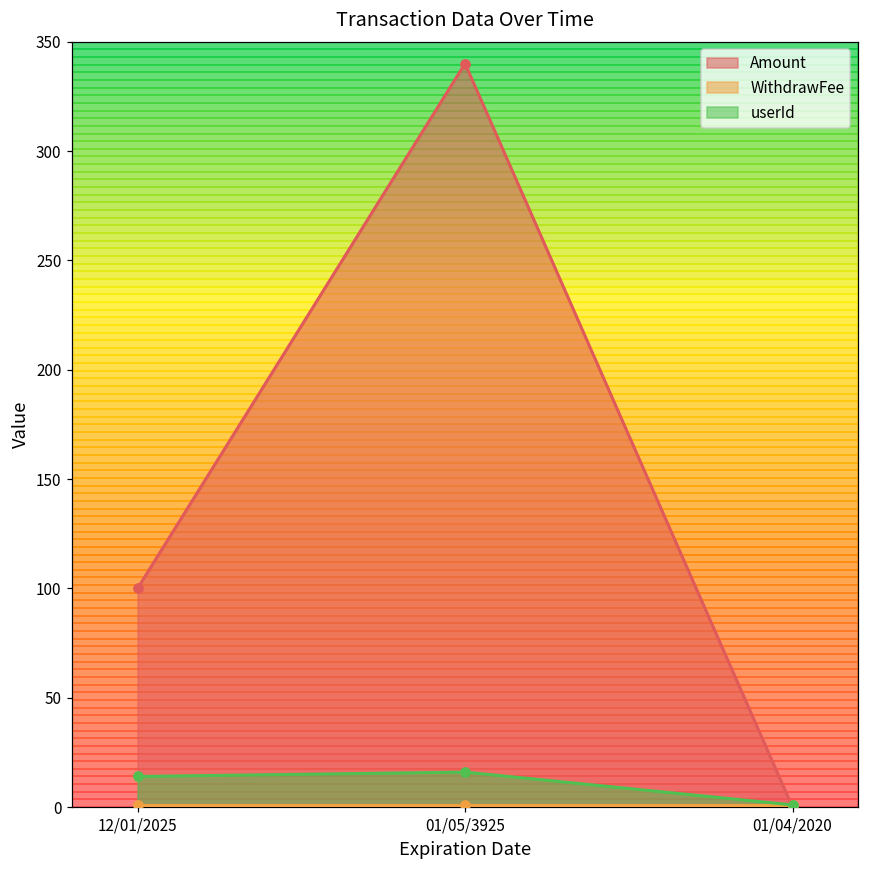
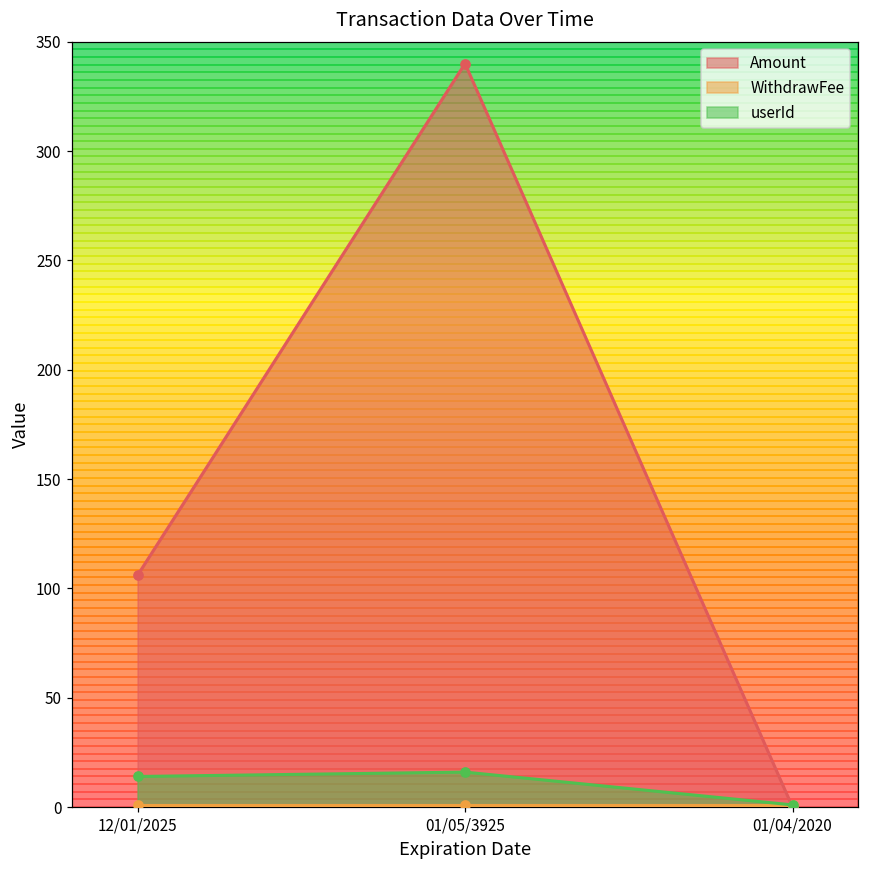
Amount, 12/01/2025: 100 -> 106
